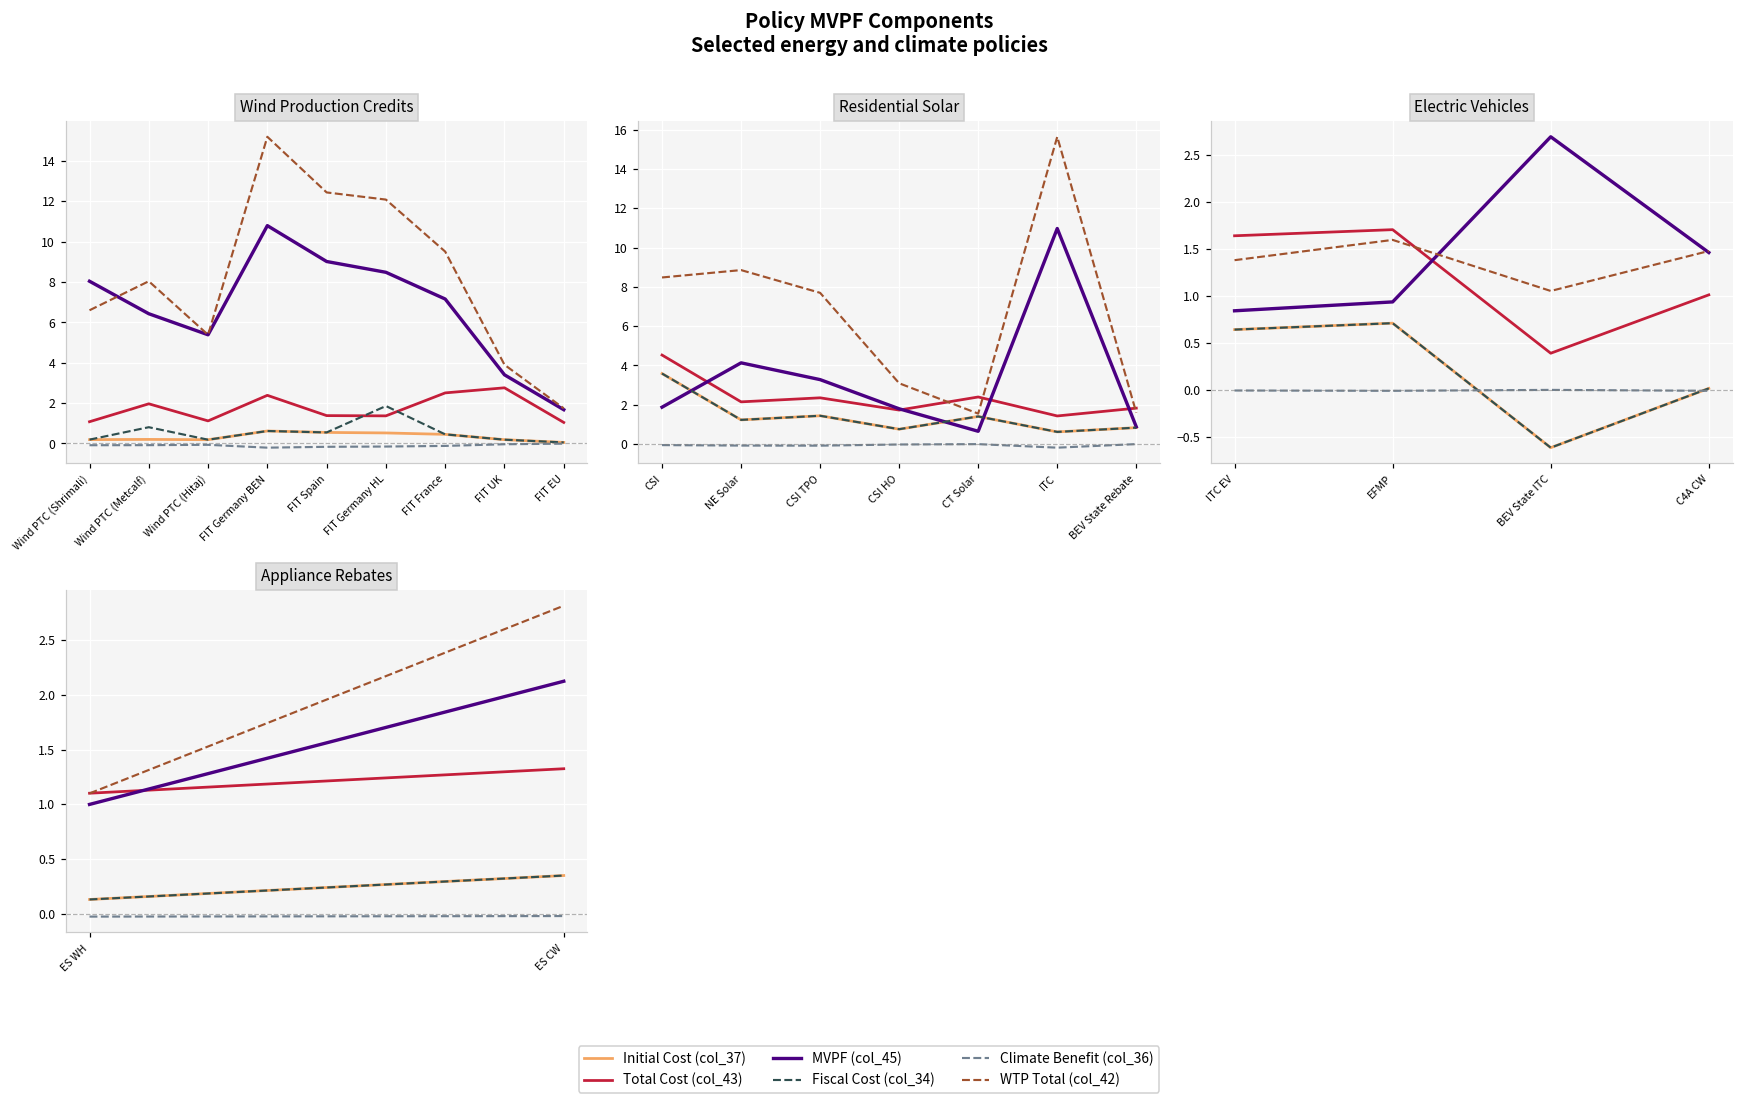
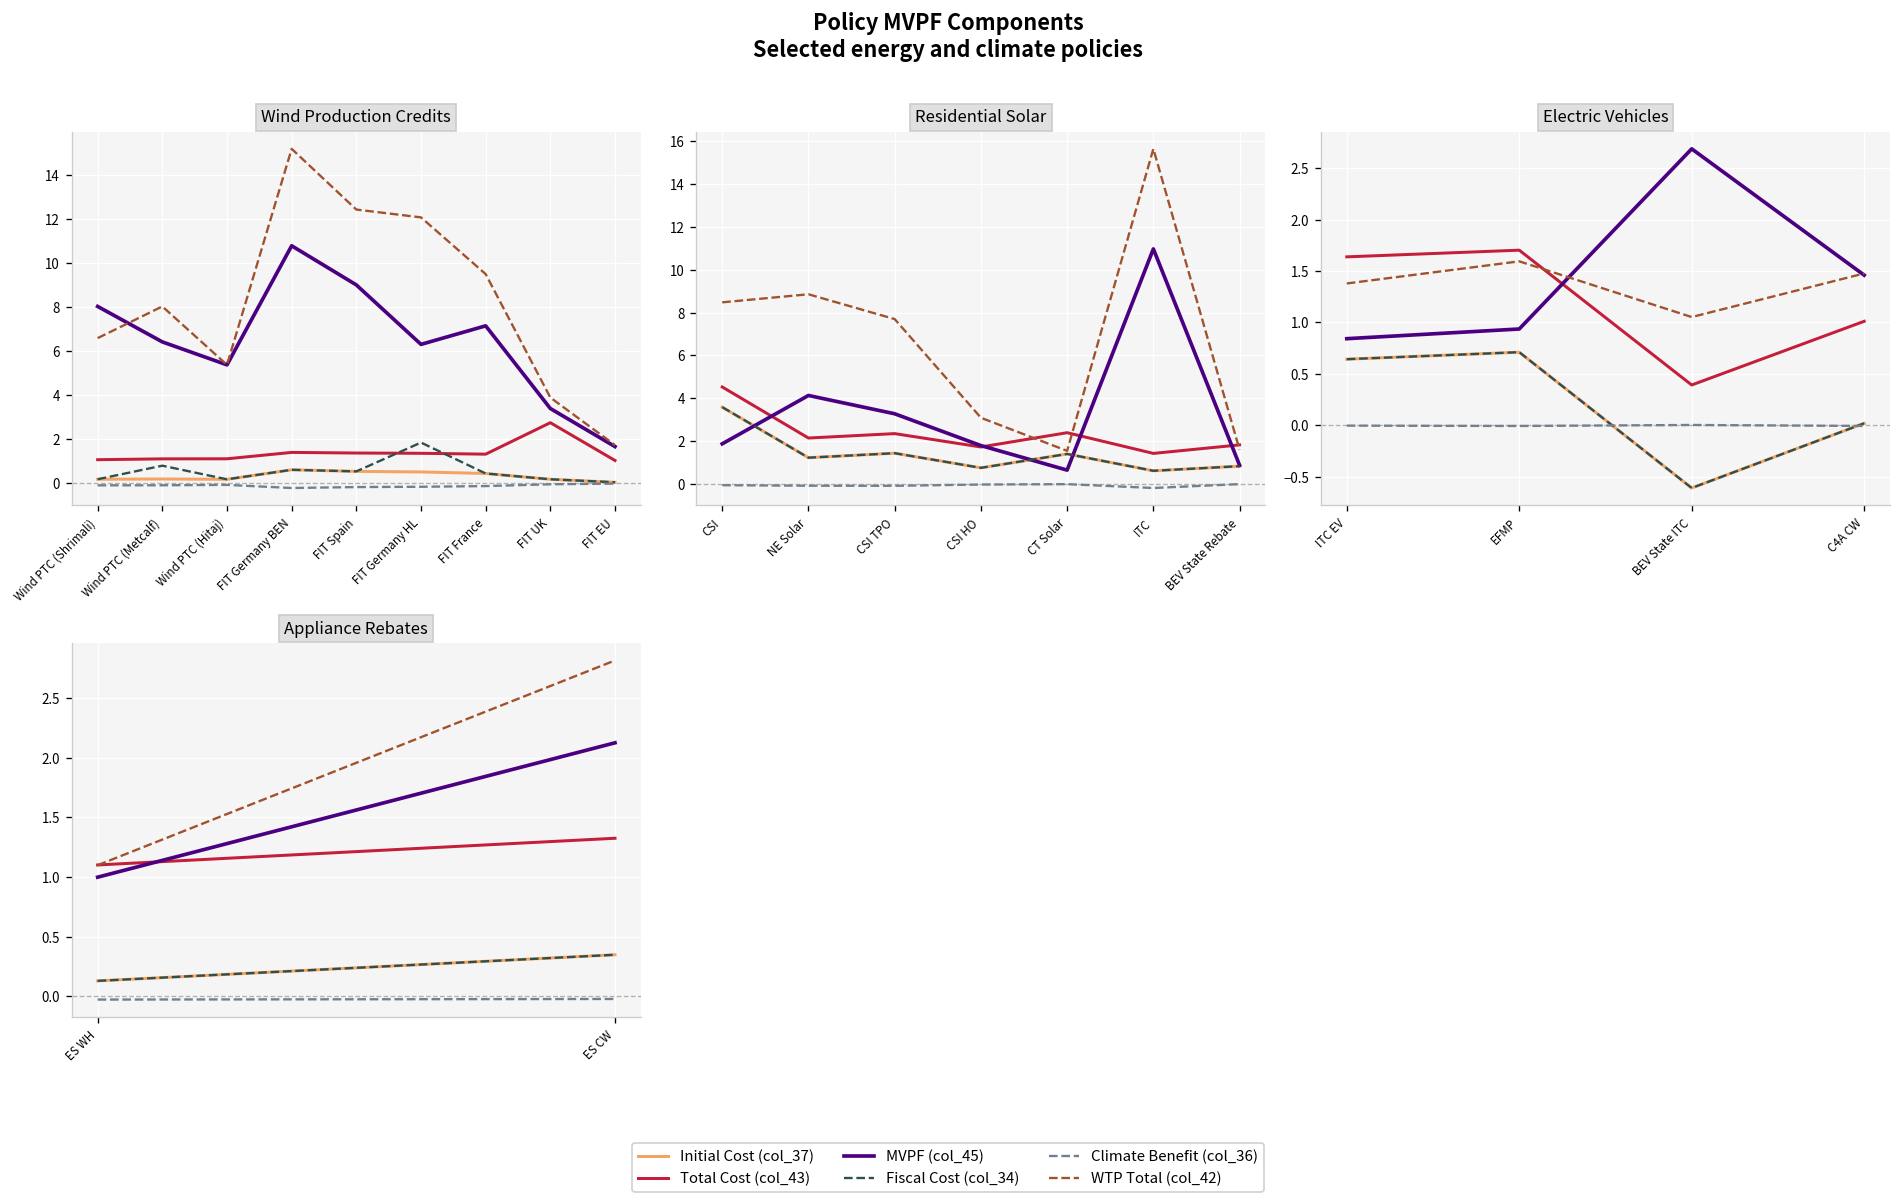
Wind Production Credits, Total Cost (col_43), Wind PTC (Metcalf): 2.0 -> 1.1
Wind Production Credits, Total Cost (col_43), FIT Germany BEN: 2.4 -> 1.4
Wind Production Credits, MVPF (col_45), FIT Germany HL: 8.5 -> 6.3
Wind Production Credits, Total Cost (col_43), FIT France: 2.5 -> 1.3
